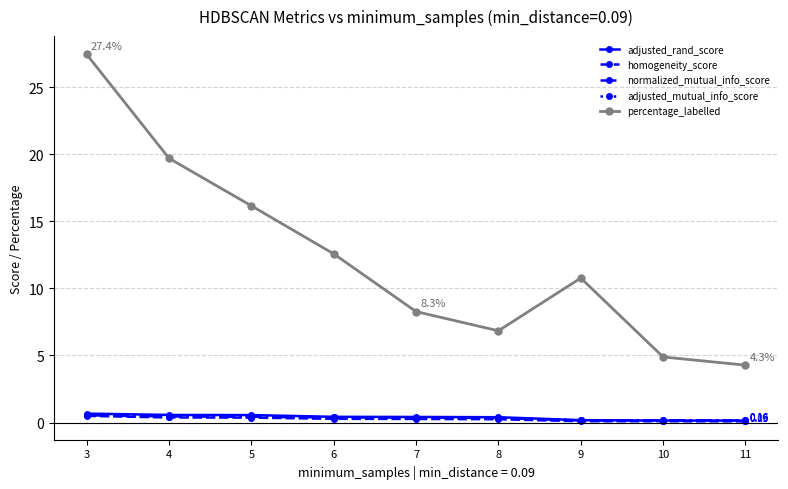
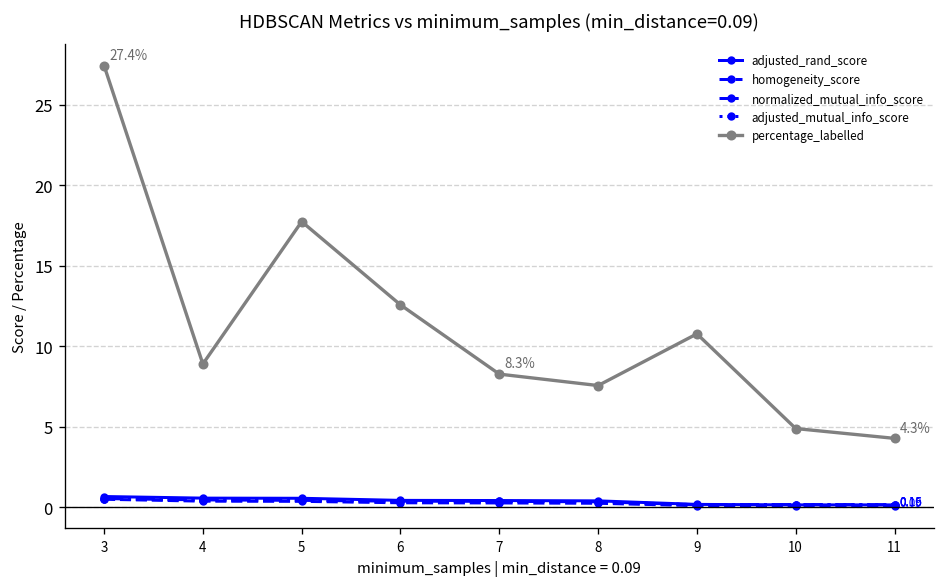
percentage_labelled, 4: 19.7 -> 8.9
percentage_labelled, 5: 16.2 -> 17.7
percentage_labelled, 8: 6.8 -> 7.6
